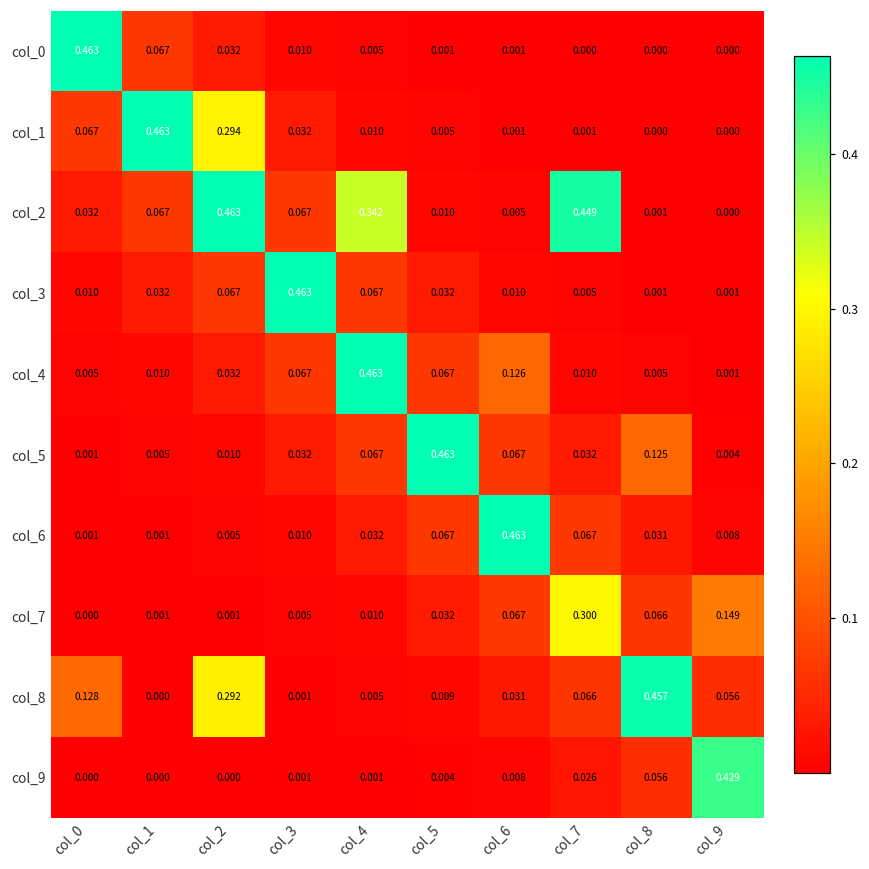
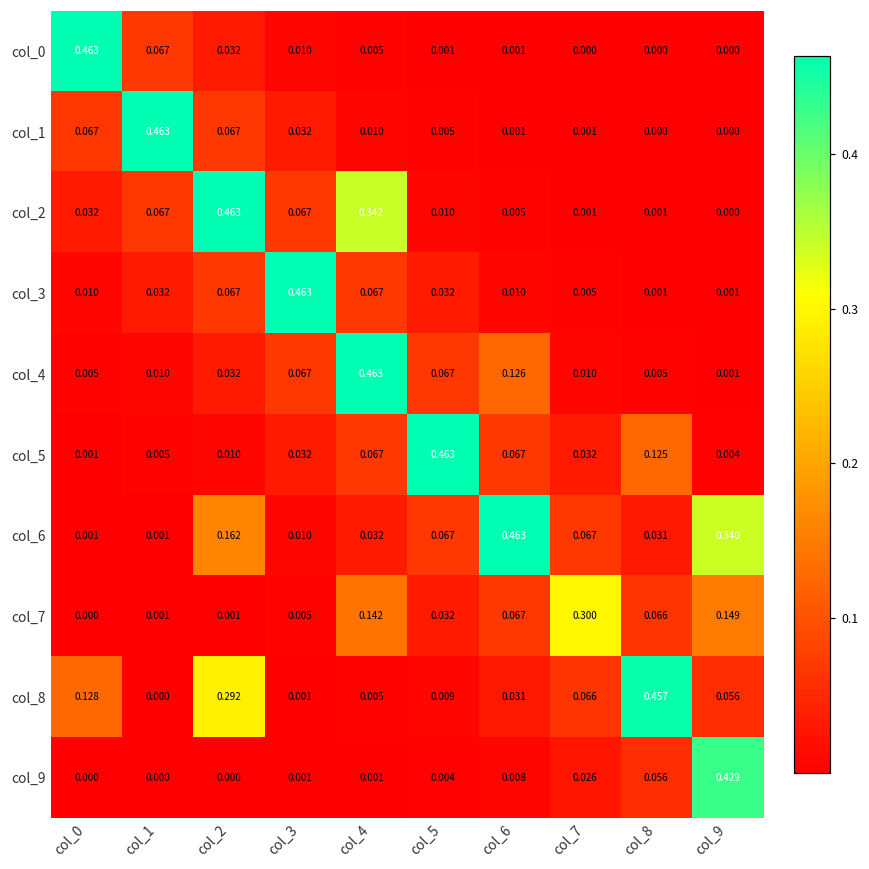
col_1, col_2: 0.294 -> 0.067
col_2, col_7: 0.449 -> 0.001
col_6, col_2: 0.005 -> 0.162
col_6, col_9: 0.008 -> 0.340
col_7, col_4: 0.010 -> 0.142
